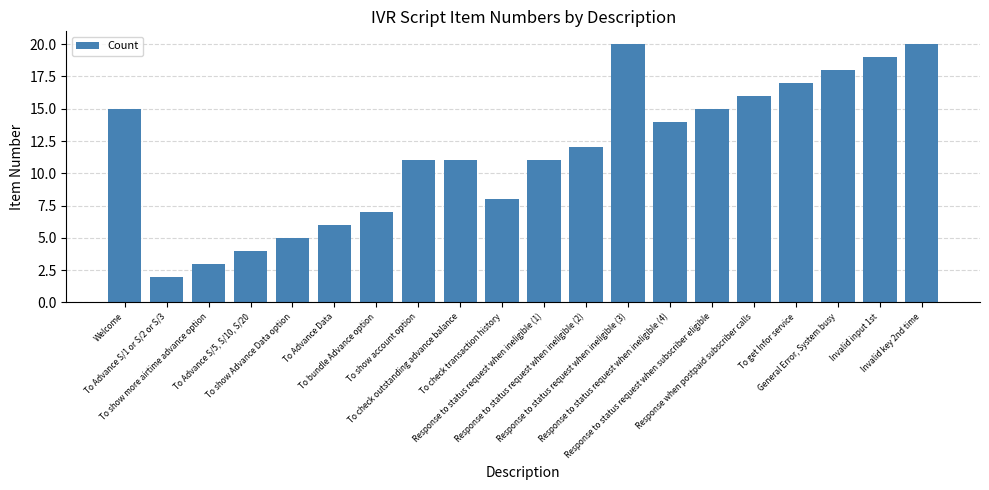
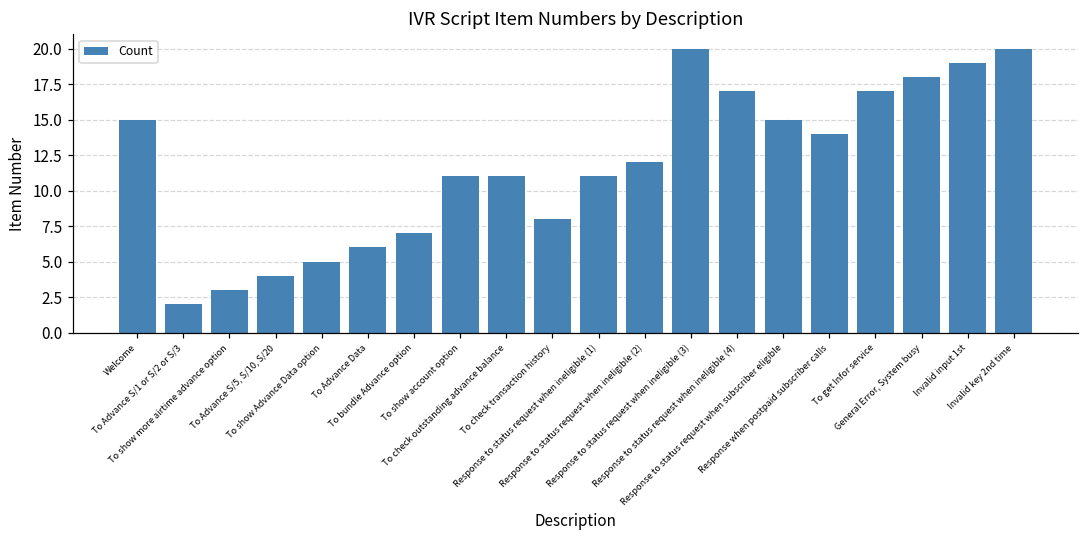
Response to status request when ineligible (4): 14 -> 17
Response when postpaid subscriber calls: 16 -> 14
